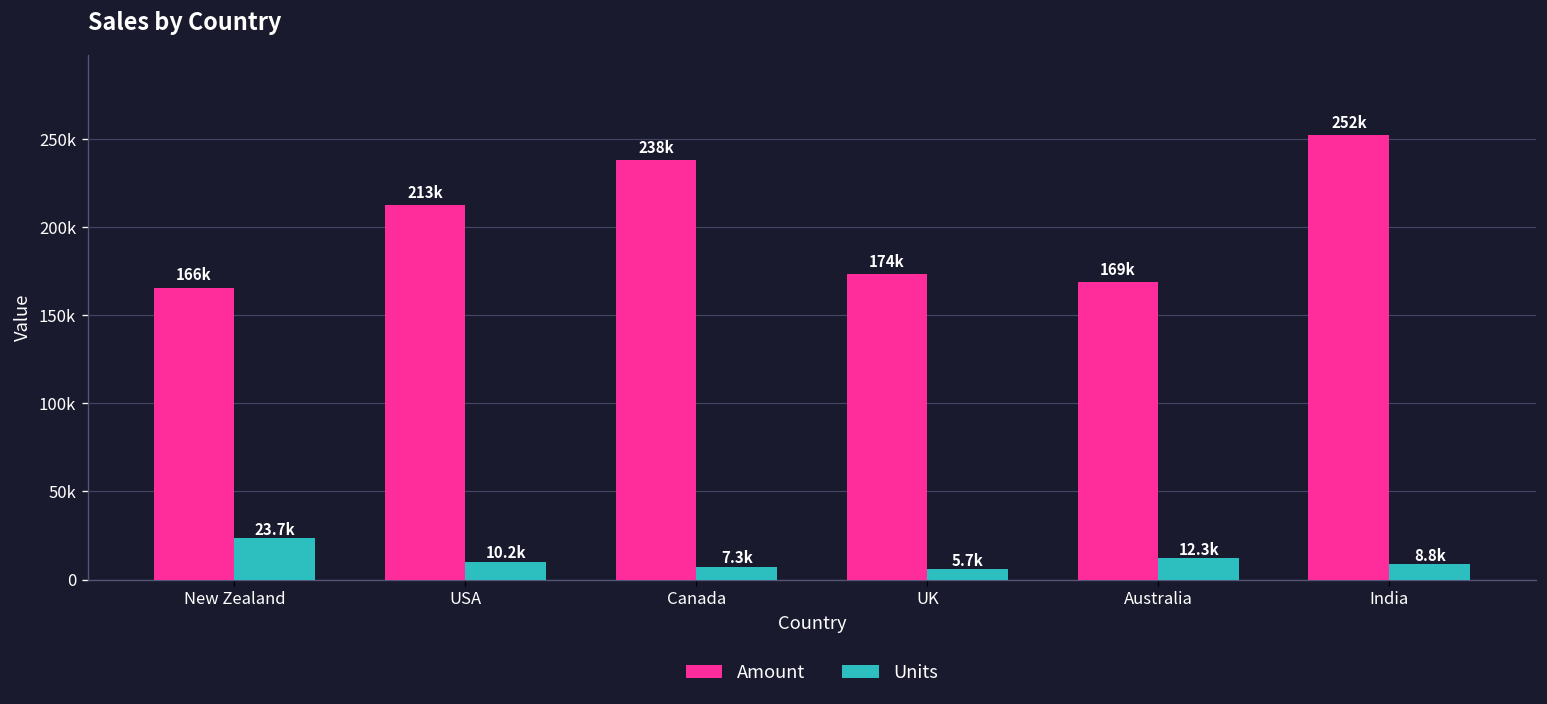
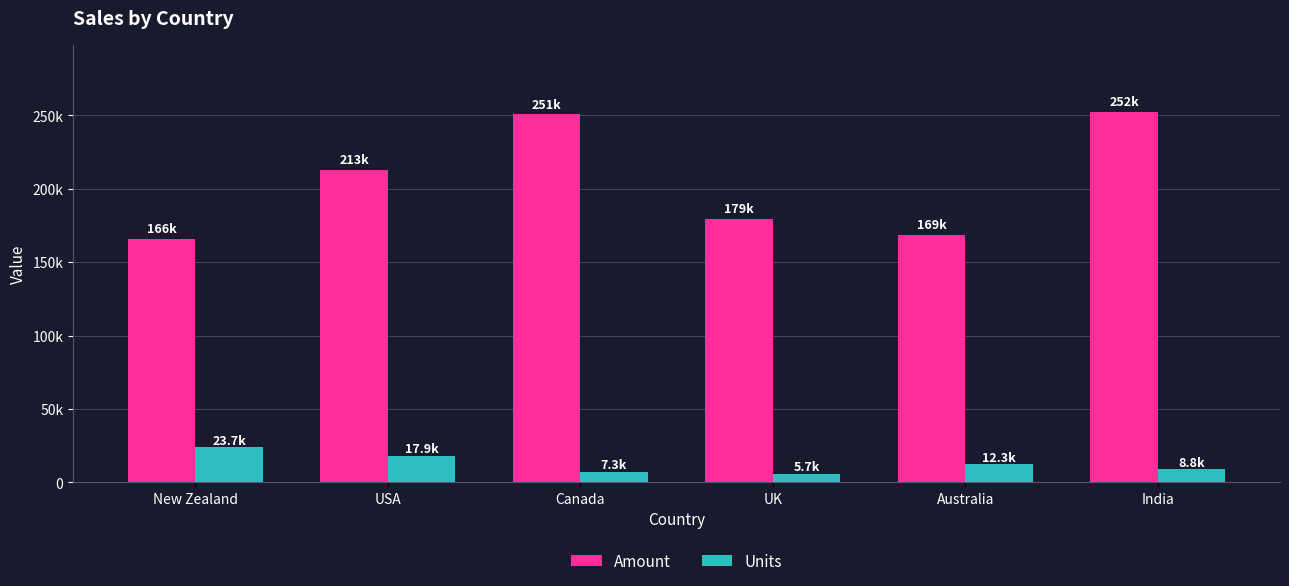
Units, USA: 10.2k -> 17.9k
Amount, Canada: 238k -> 251k
Amount, UK: 174k -> 179k
